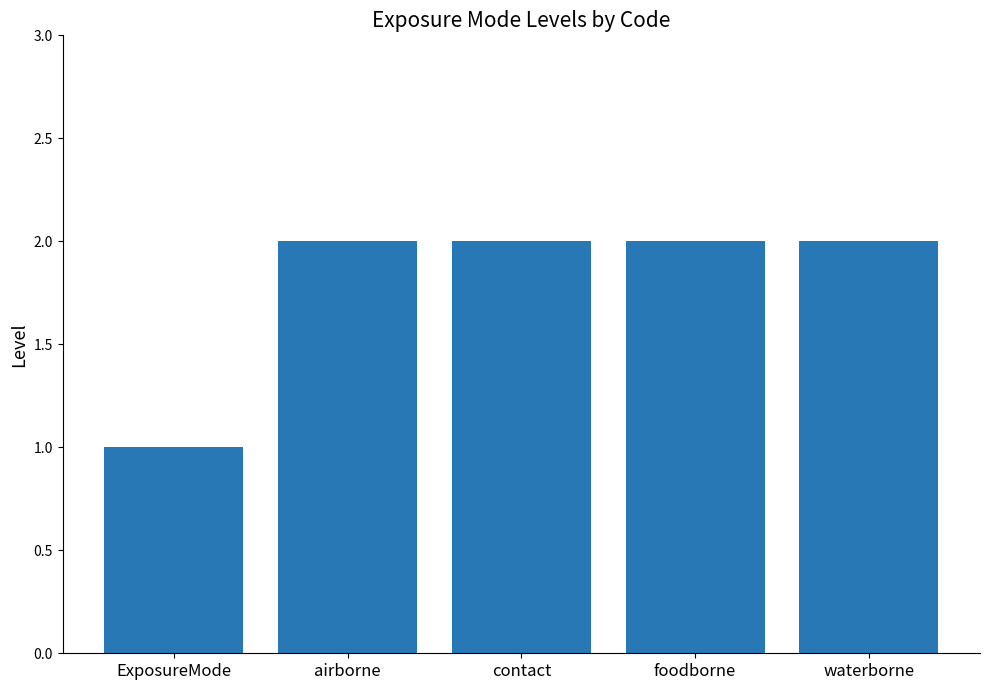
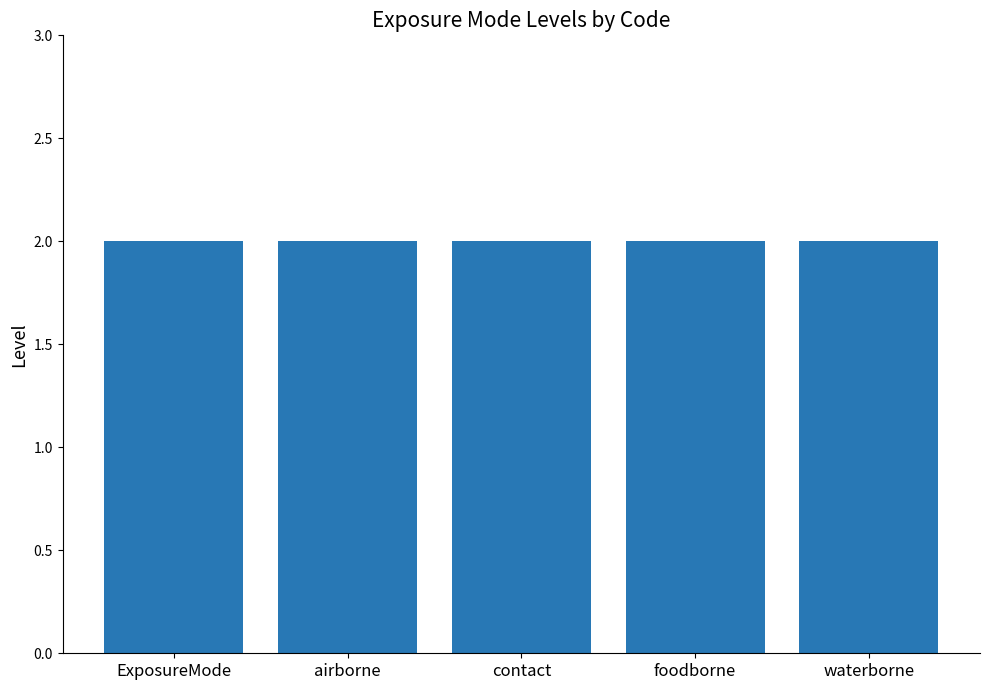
ExposureMode: 1 -> 2
